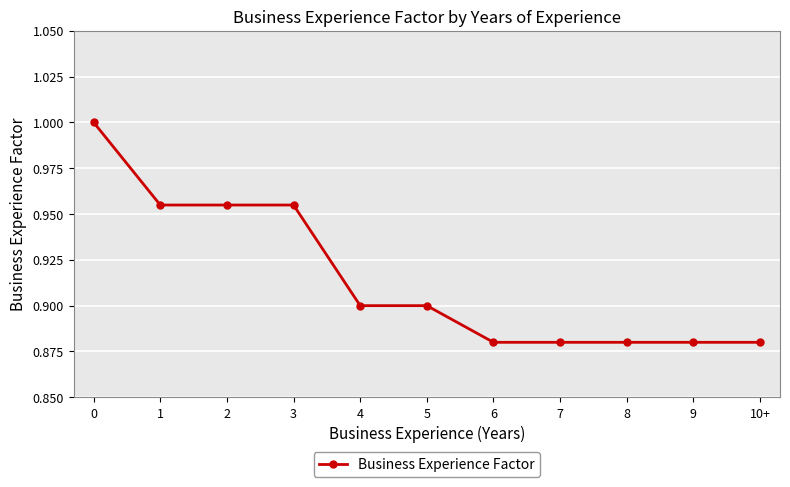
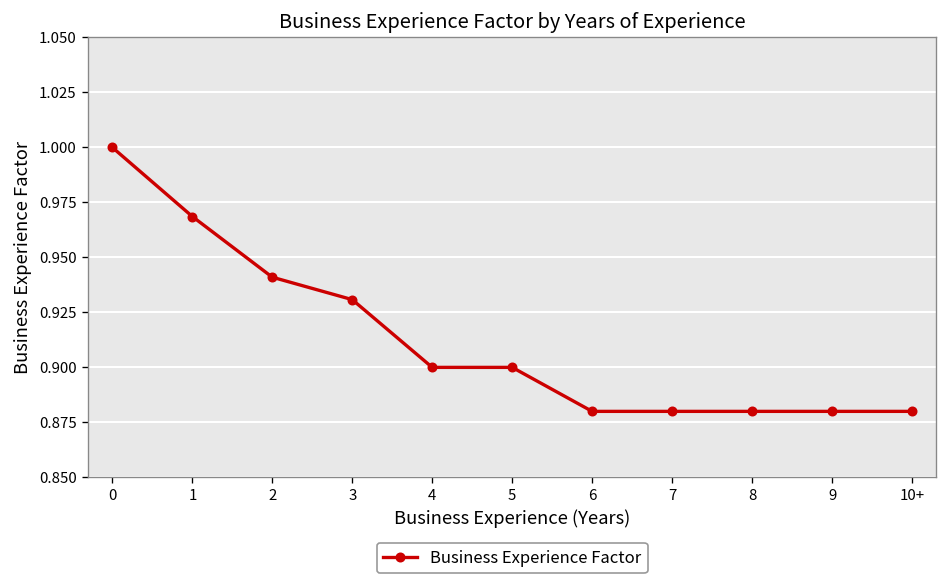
1: 0.955 -> 0.969
2: 0.955 -> 0.941
3: 0.955 -> 0.931
